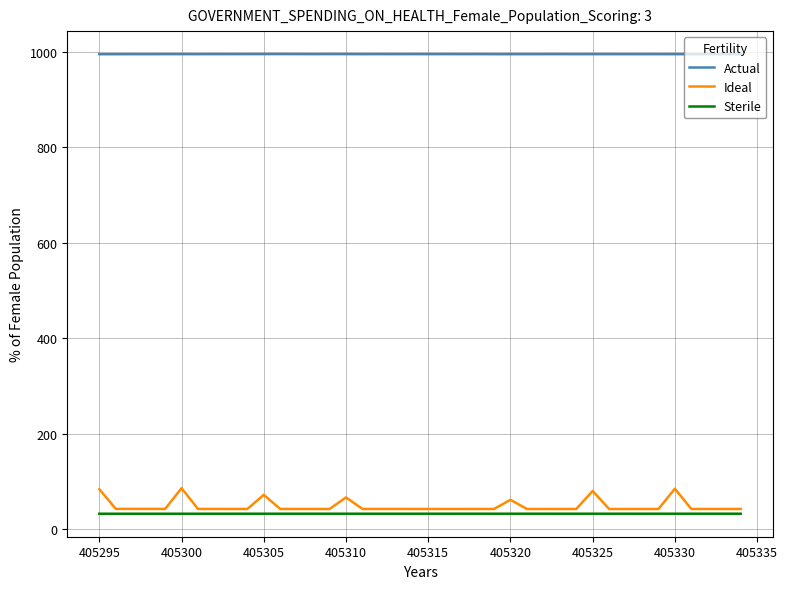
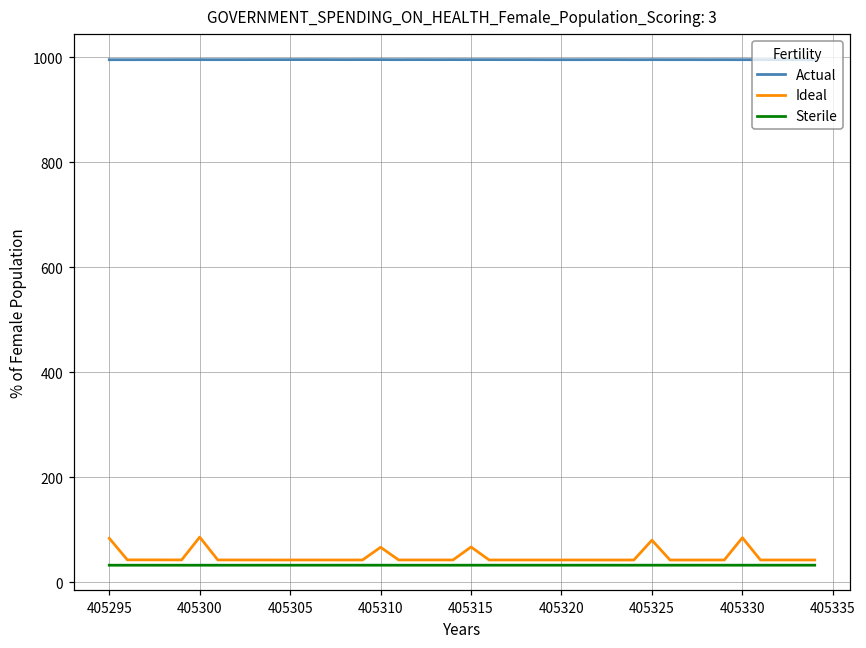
Ideal, 405305: 70 -> 40
Ideal, 405315: 40 -> 70
Ideal, 405320: 60 -> 40
